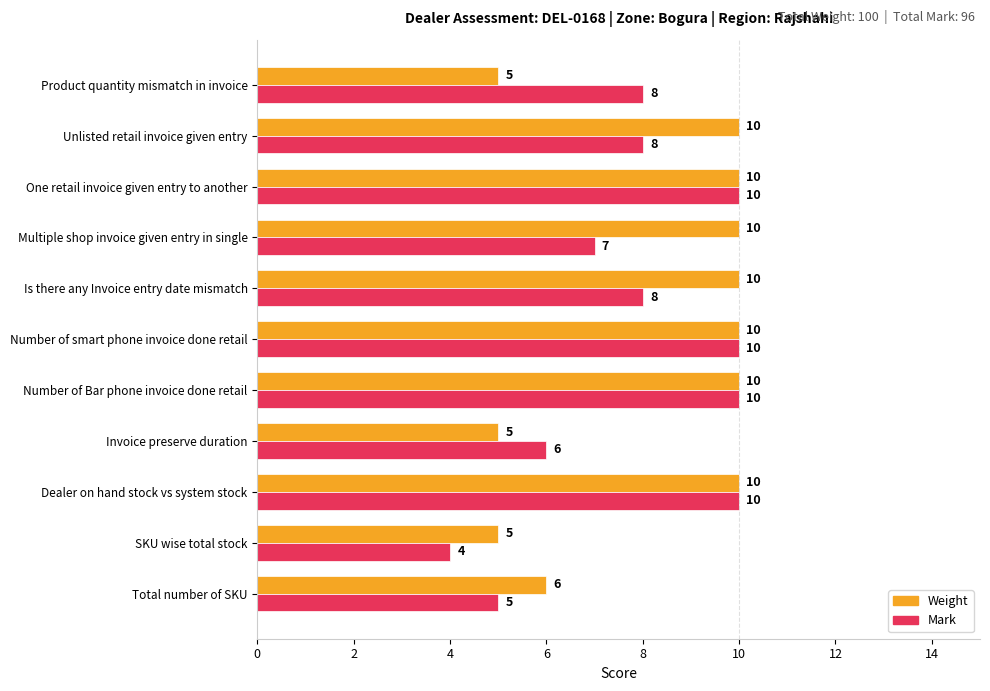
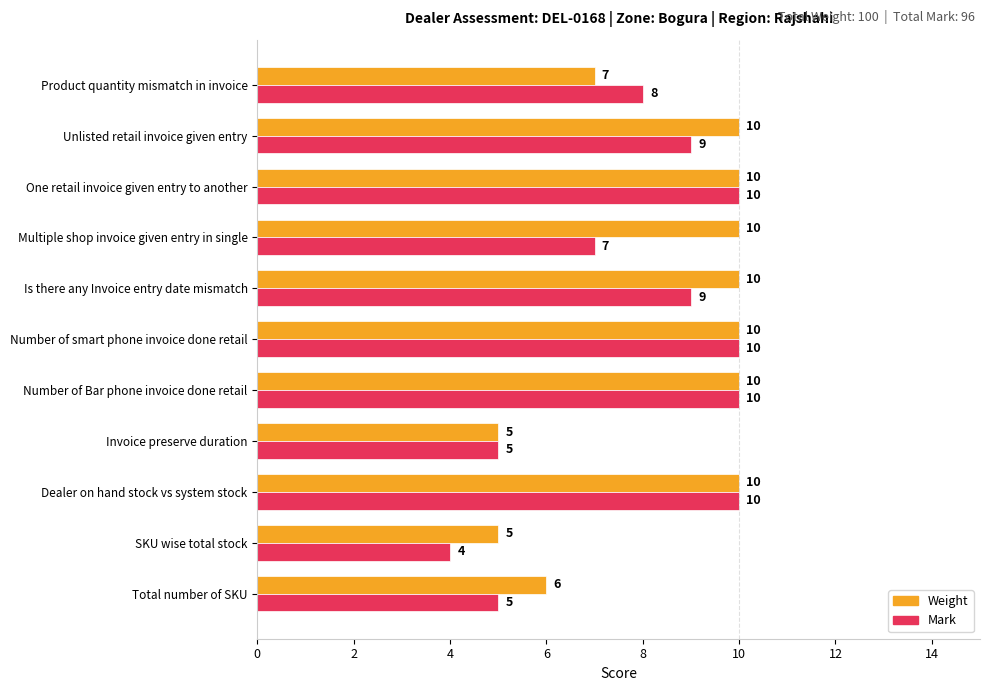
Weight, Product quantity mismatch in invoice: 5 -> 7
Mark, Unlisted retail invoice given entry: 8 -> 9
Mark, Is there any Invoice entry date mismatch: 8 -> 9
Mark, Invoice preserve duration: 6 -> 5
